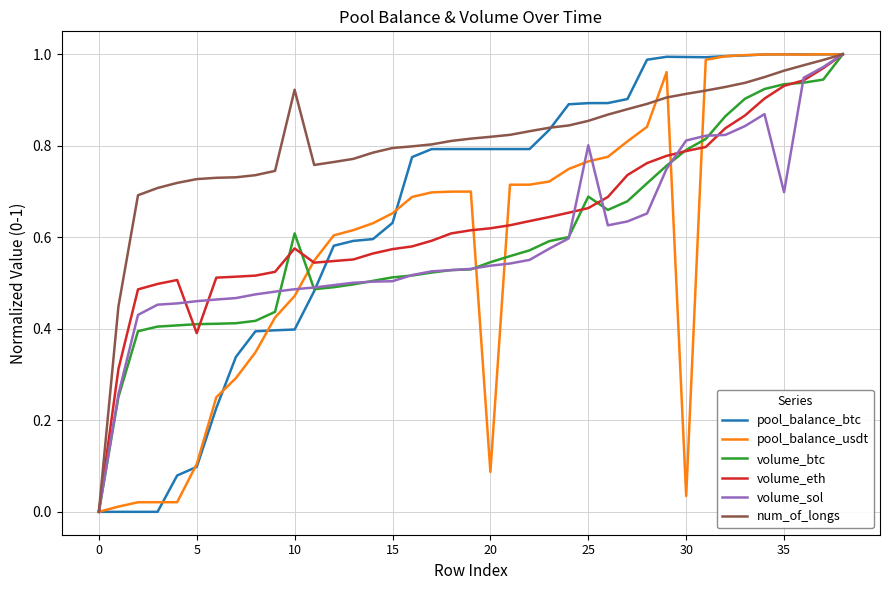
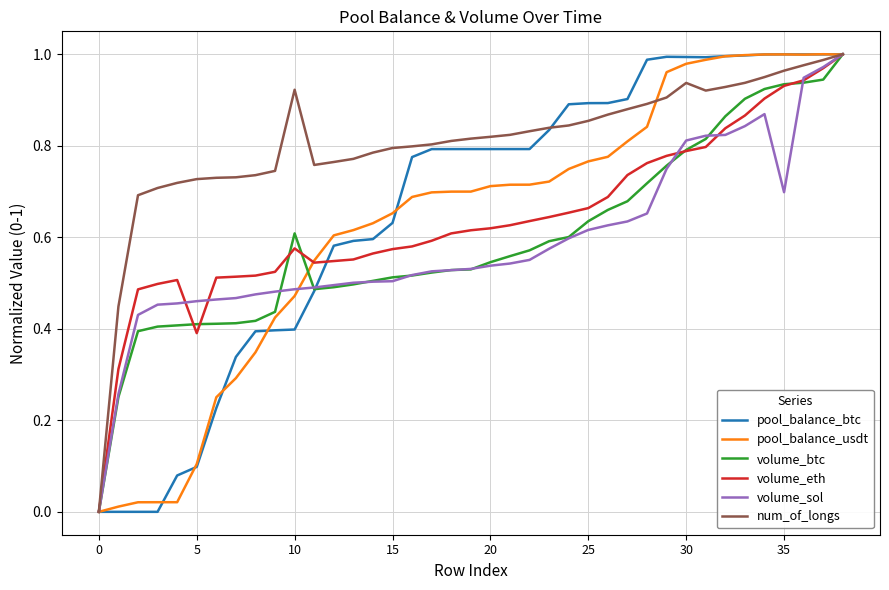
pool_balance_usdt, 20: 0.09 -> 0.71
volume_btc, 25: 0.69 -> 0.64
volume_sol, 25: 0.80 -> 0.62
pool_balance_usdt, 30: 0.03 -> 0.98
num_of_longs, 30: 0.91 -> 0.94
